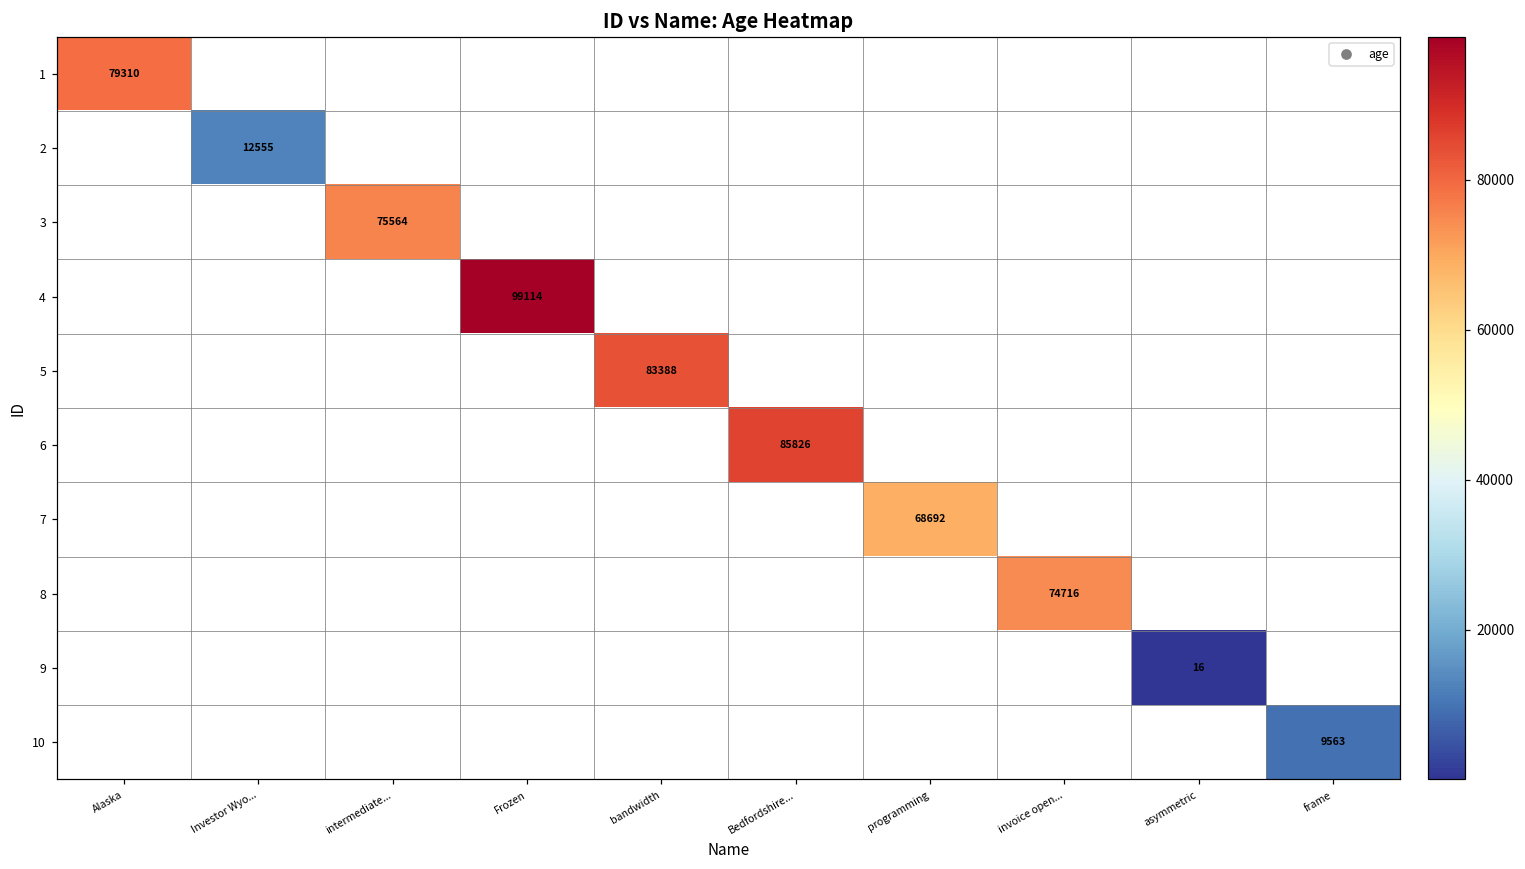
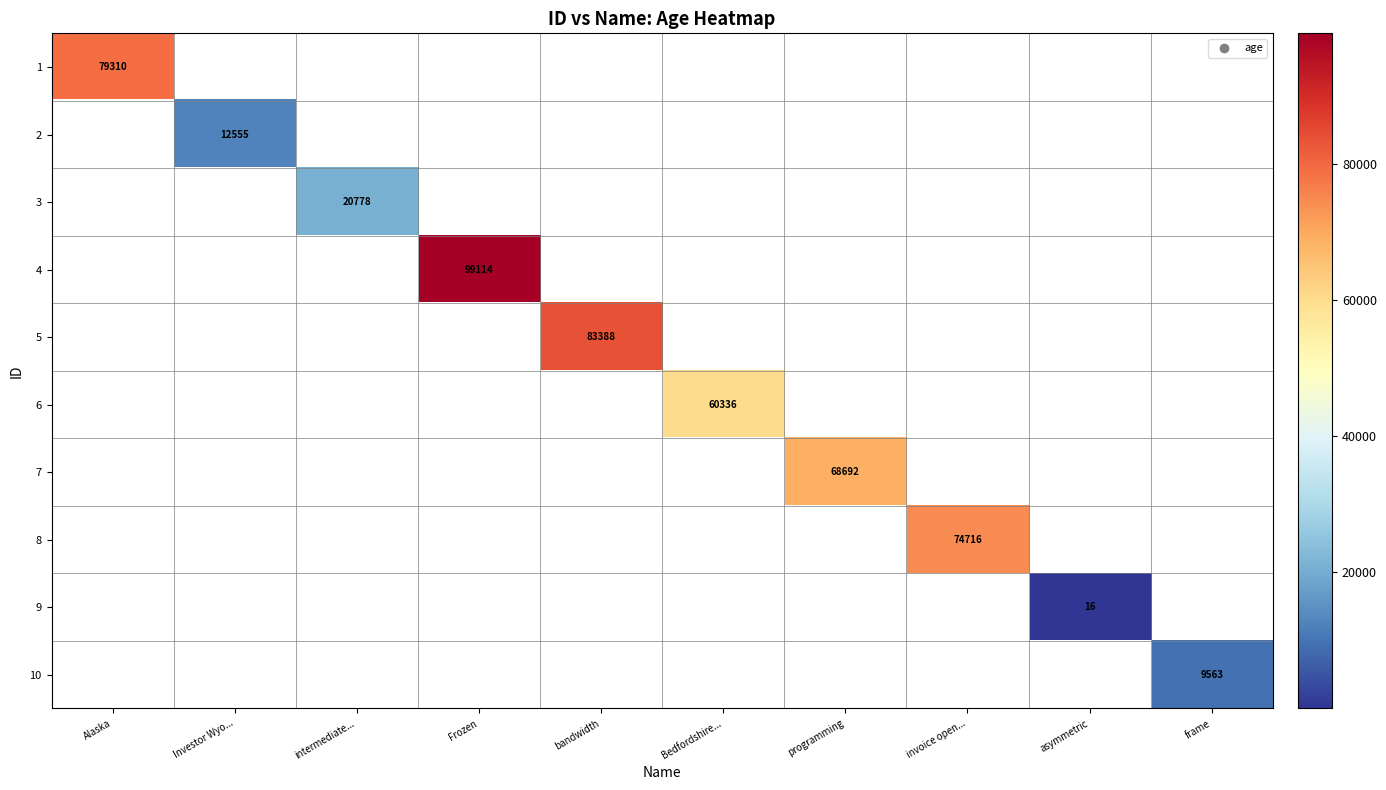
3, intermediate...: 75564 -> 20778
6, Bedfordshire...: 85826 -> 60336
